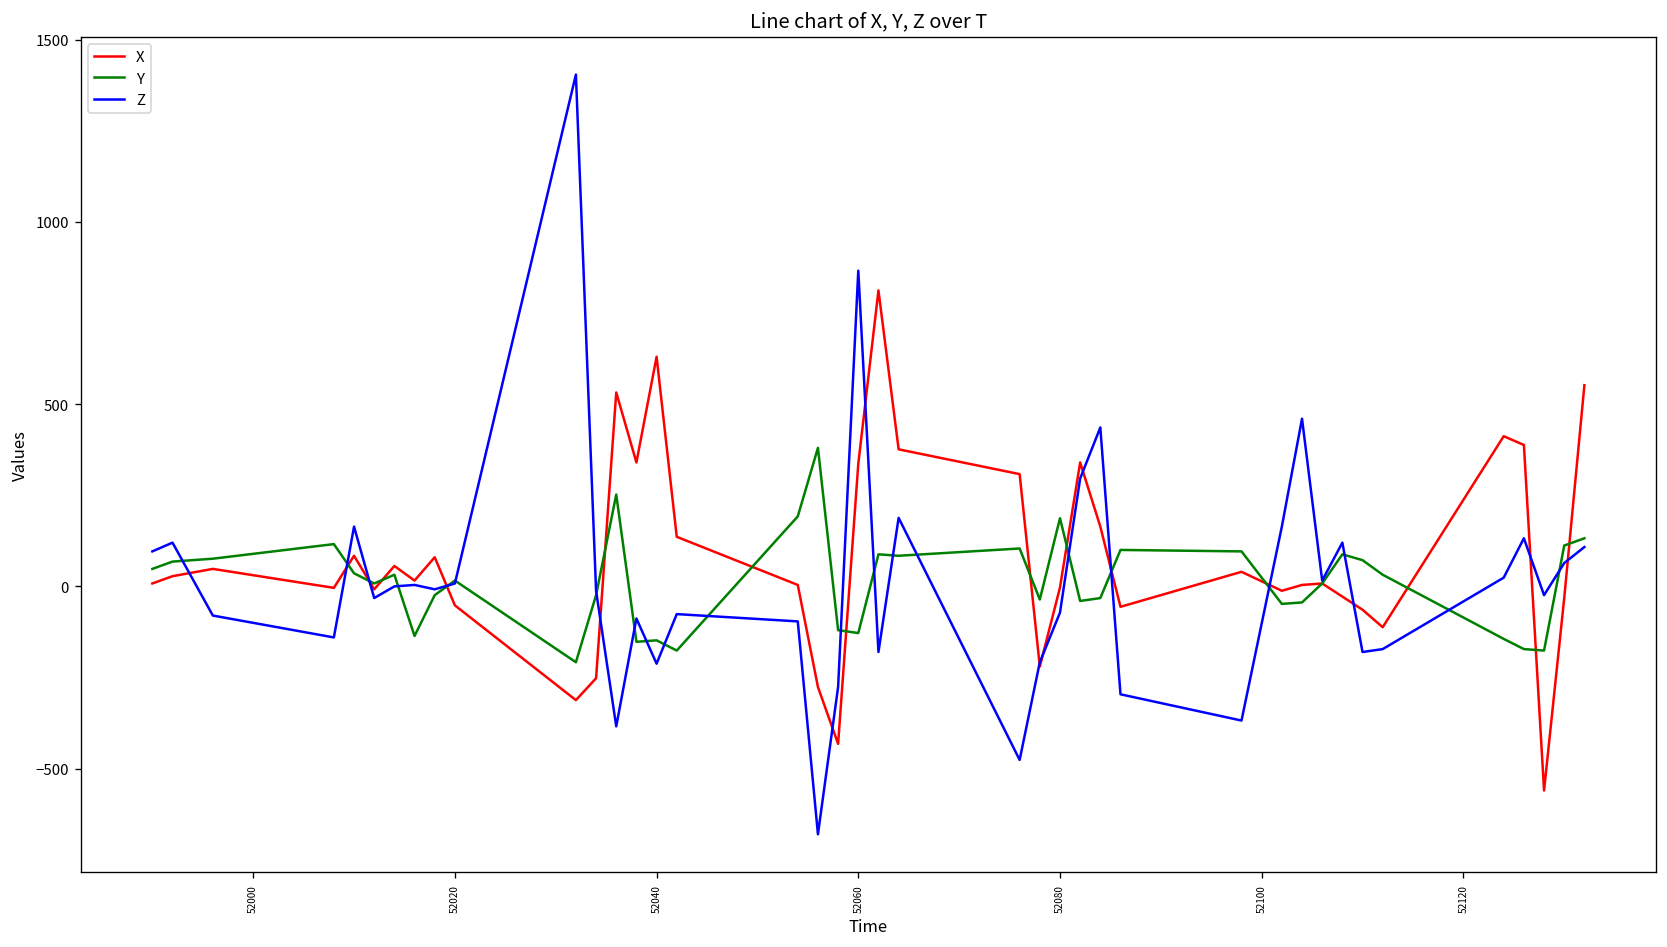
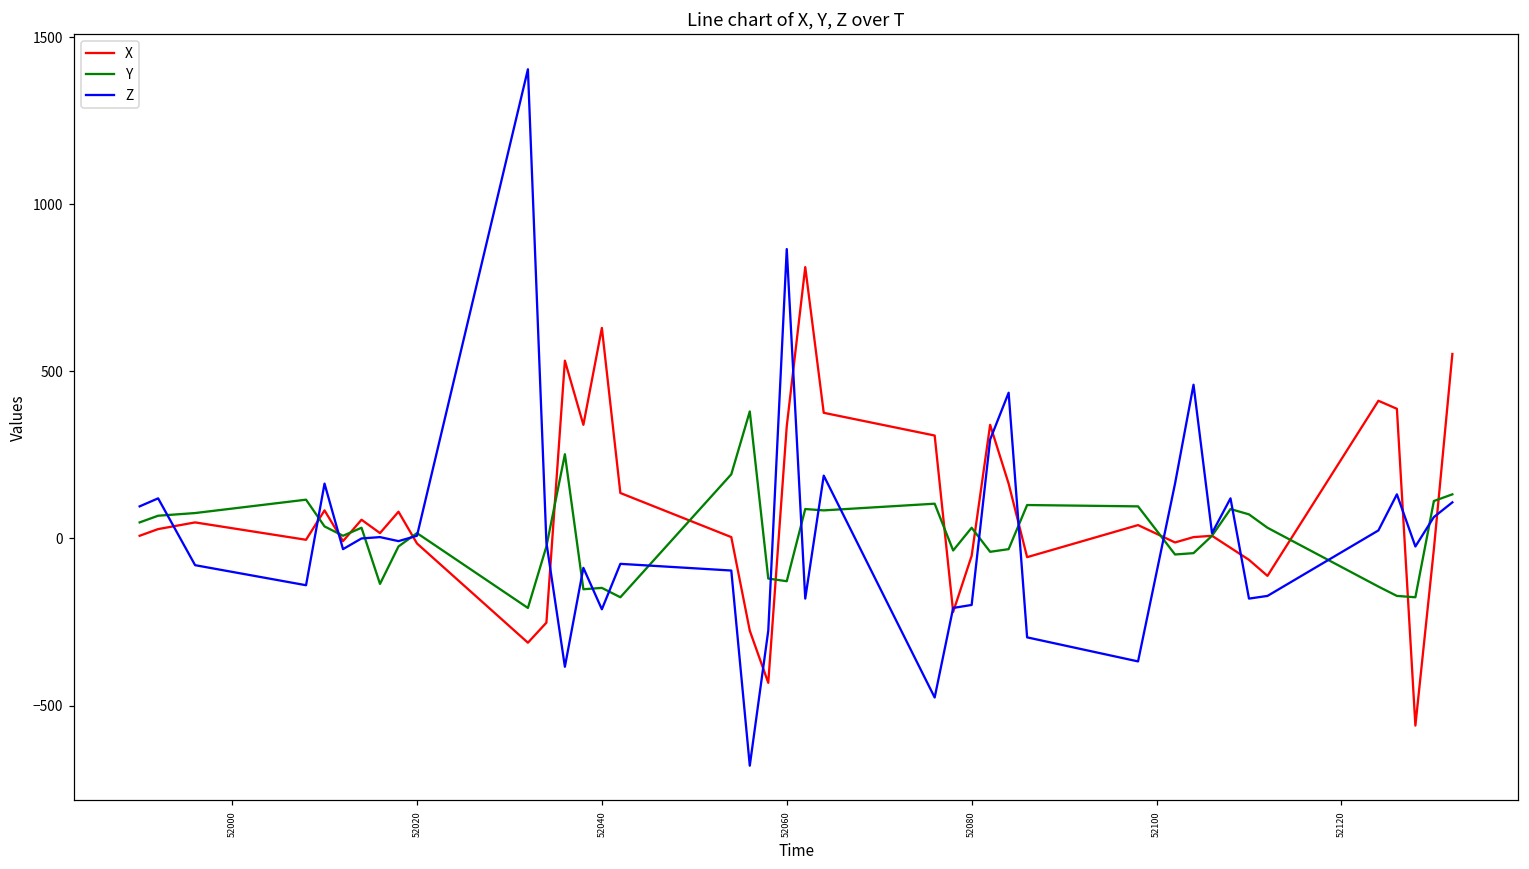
X, 52020: -50 -> -20
X, 52080: 0 -> -50
Y, 52080: 190 -> 30
Z, 52080: -70 -> -200
